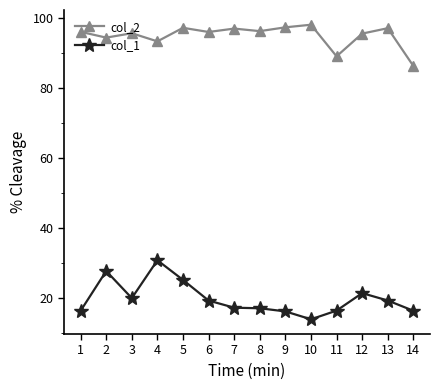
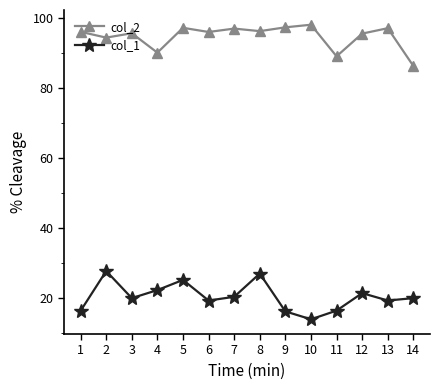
col_2, 4: 93 -> 90
col_1, 4: 31 -> 22
col_1, 7: 17 -> 20
col_1, 8: 17 -> 27
col_1, 14: 16 -> 20
